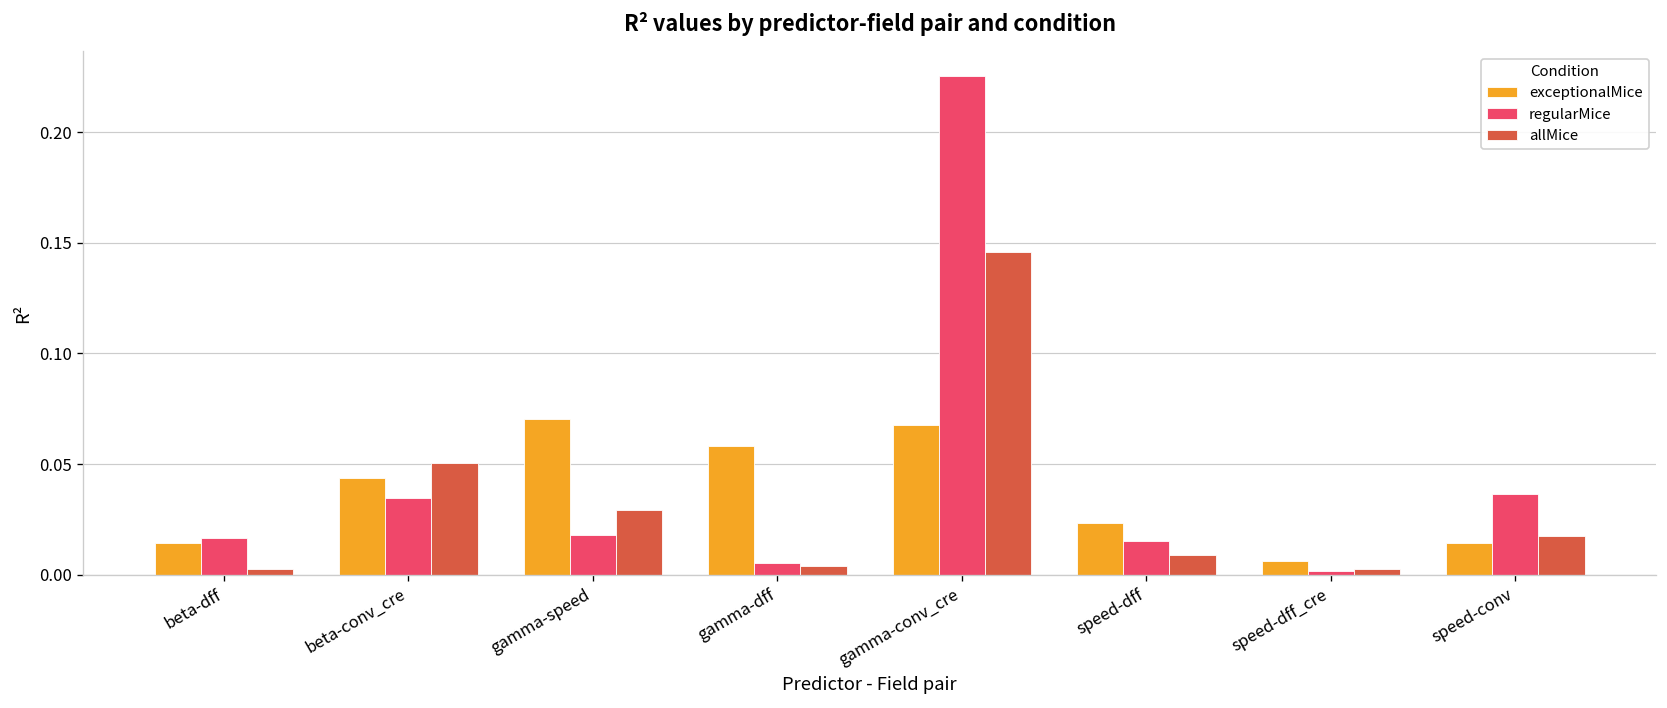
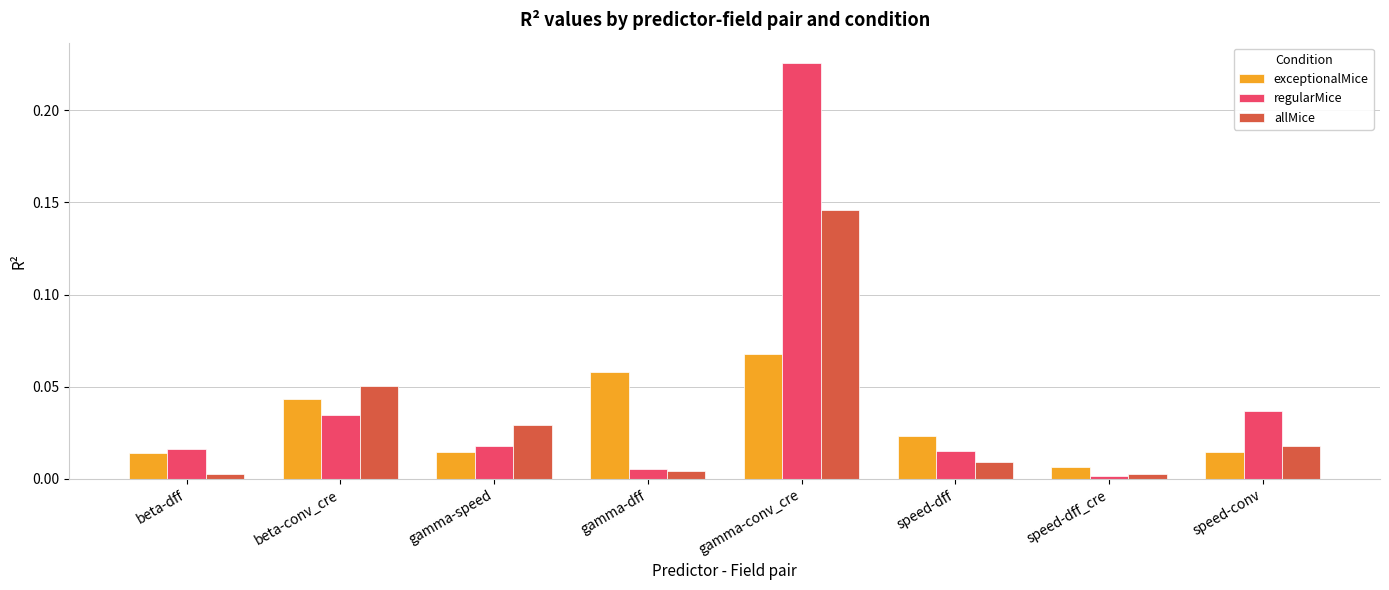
exceptionalMice, gamma-speed: 0.070 -> 0.015
